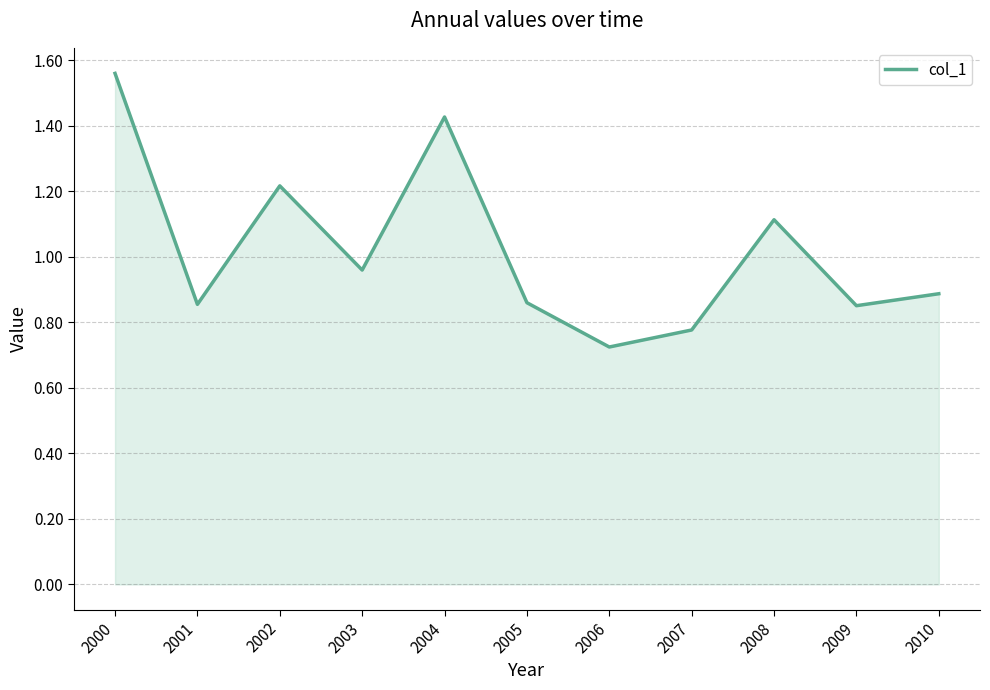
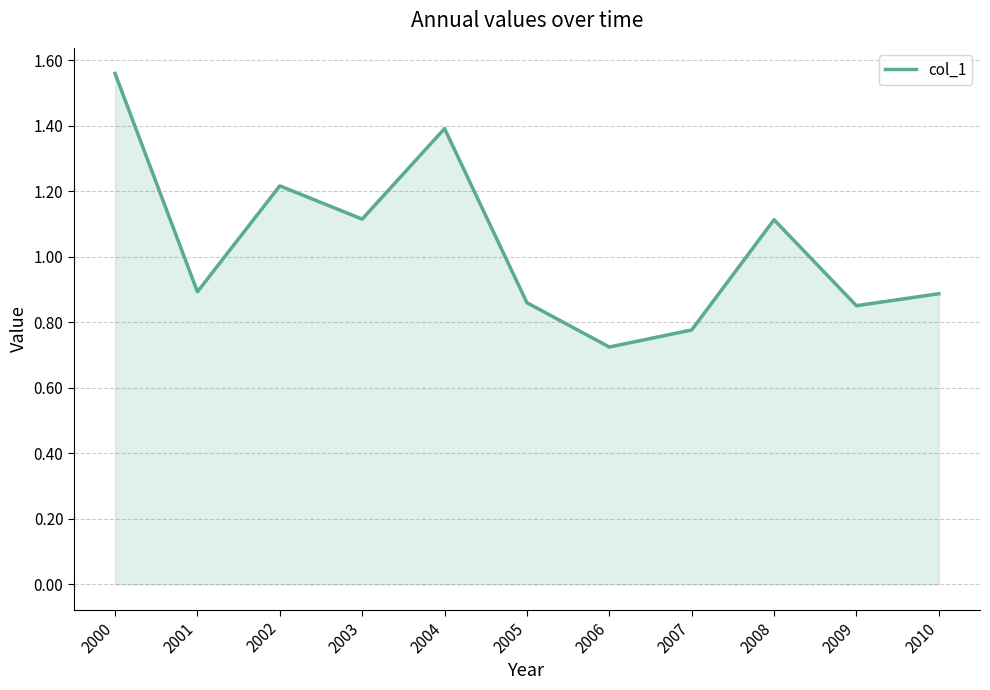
2001: 0.85 -> 0.89
2003: 0.96 -> 1.11
2004: 1.43 -> 1.39
